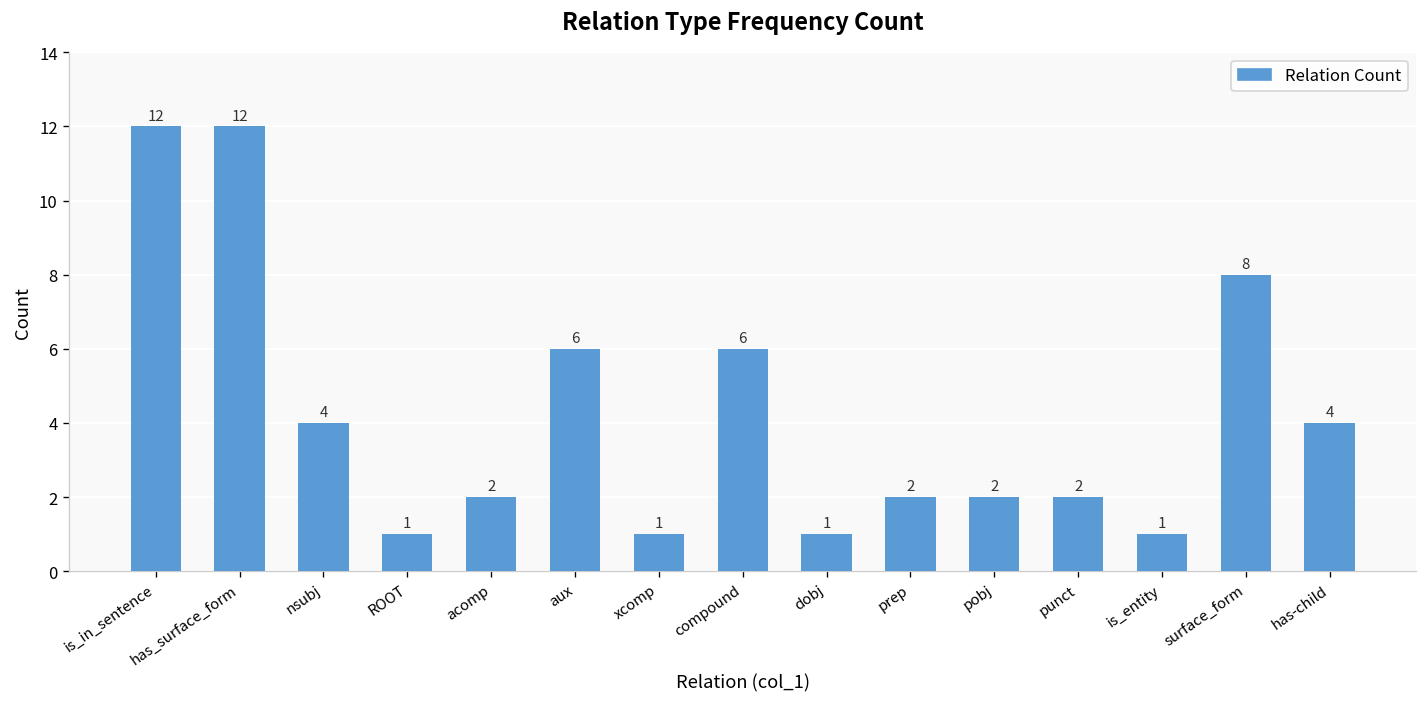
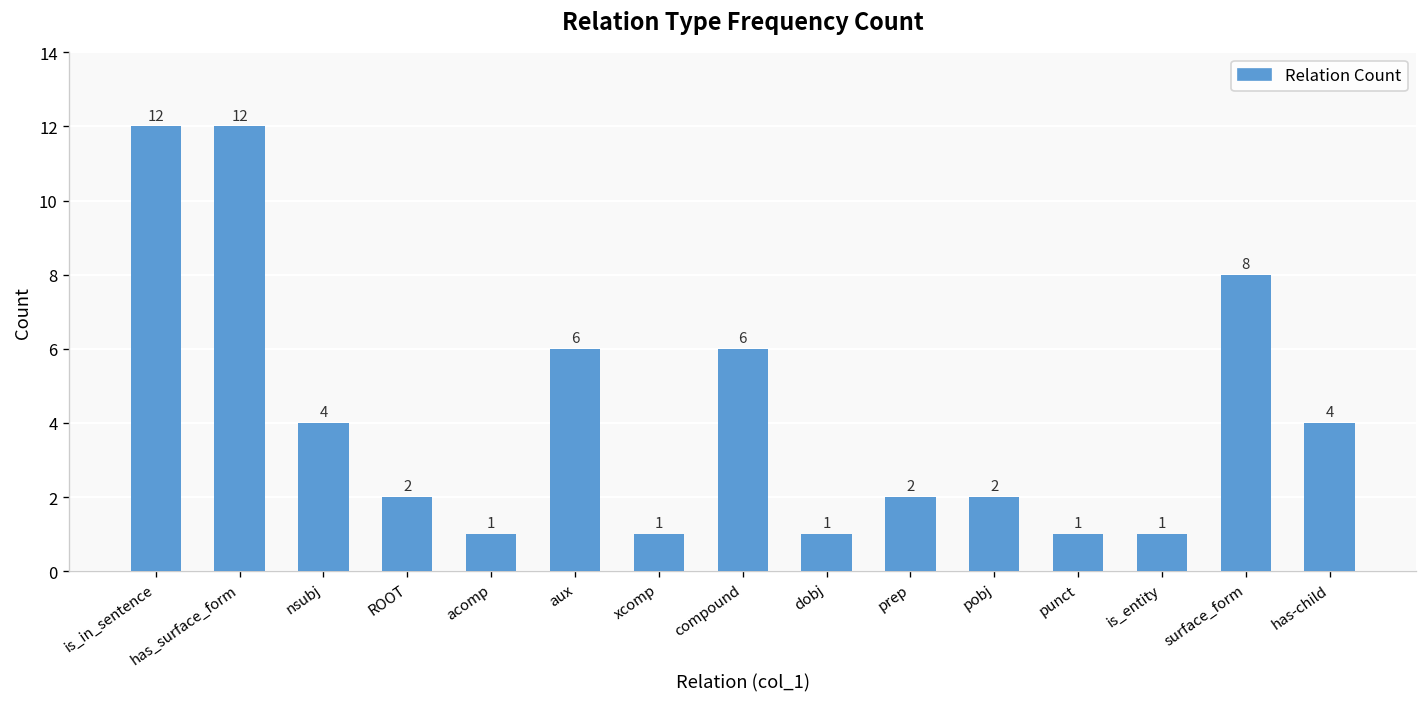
ROOT: 1 -> 2
acomp: 2 -> 1
punct: 2 -> 1
